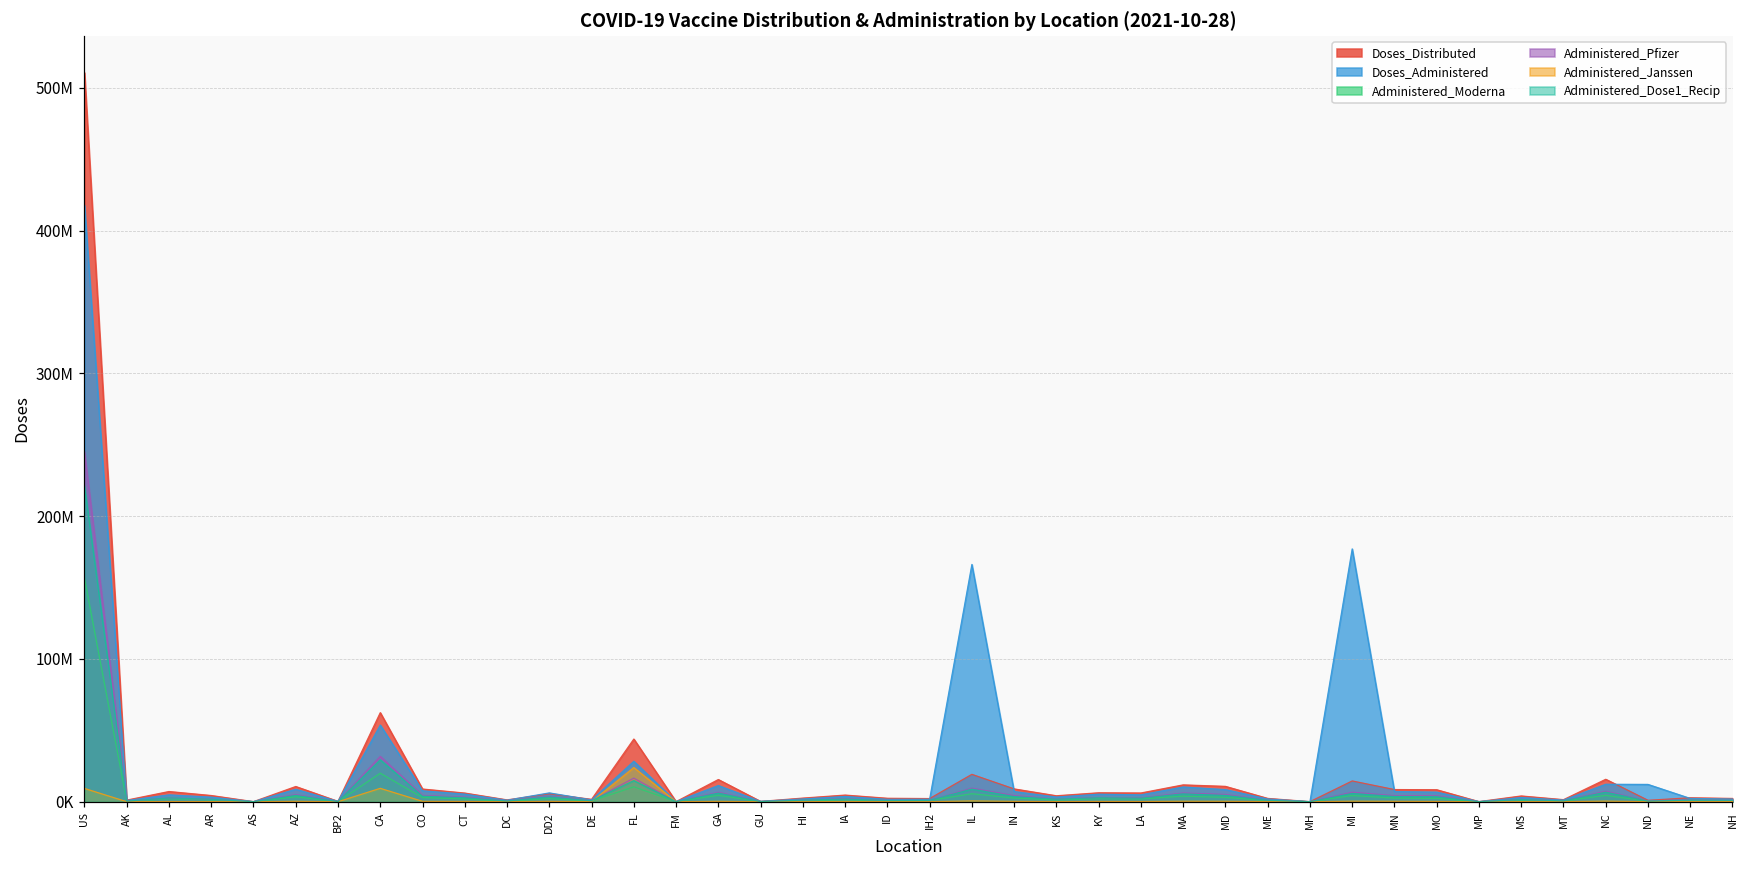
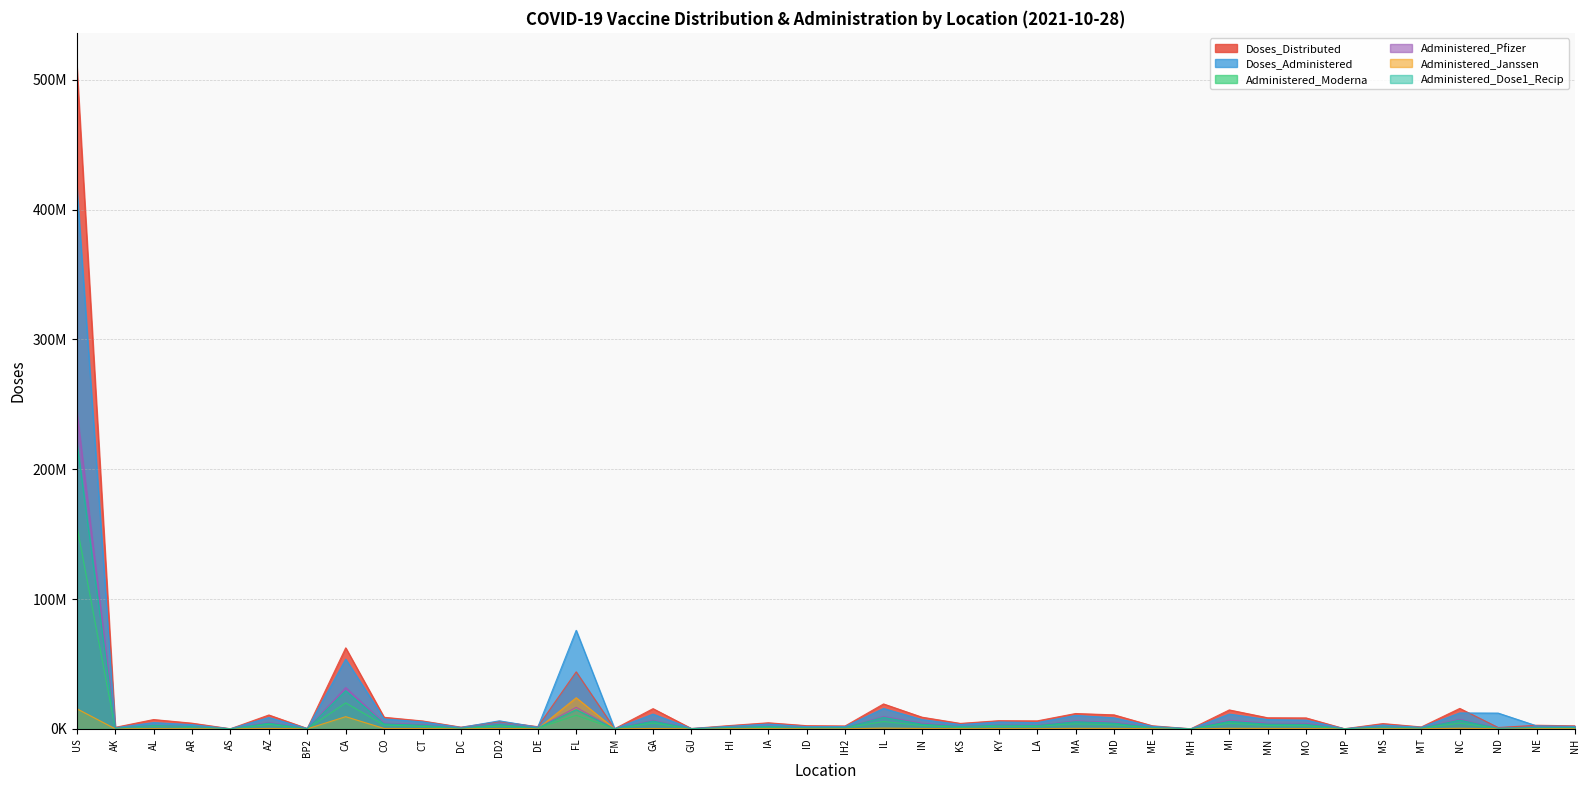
Administered_Janssen, US: 9000000 -> 16000000
Doses_Administered, FL: 28000000 -> 76000000
Doses_Administered, IL: 166000000 -> 16000000
Doses_Administered, MI: 177000000 -> 11000000
